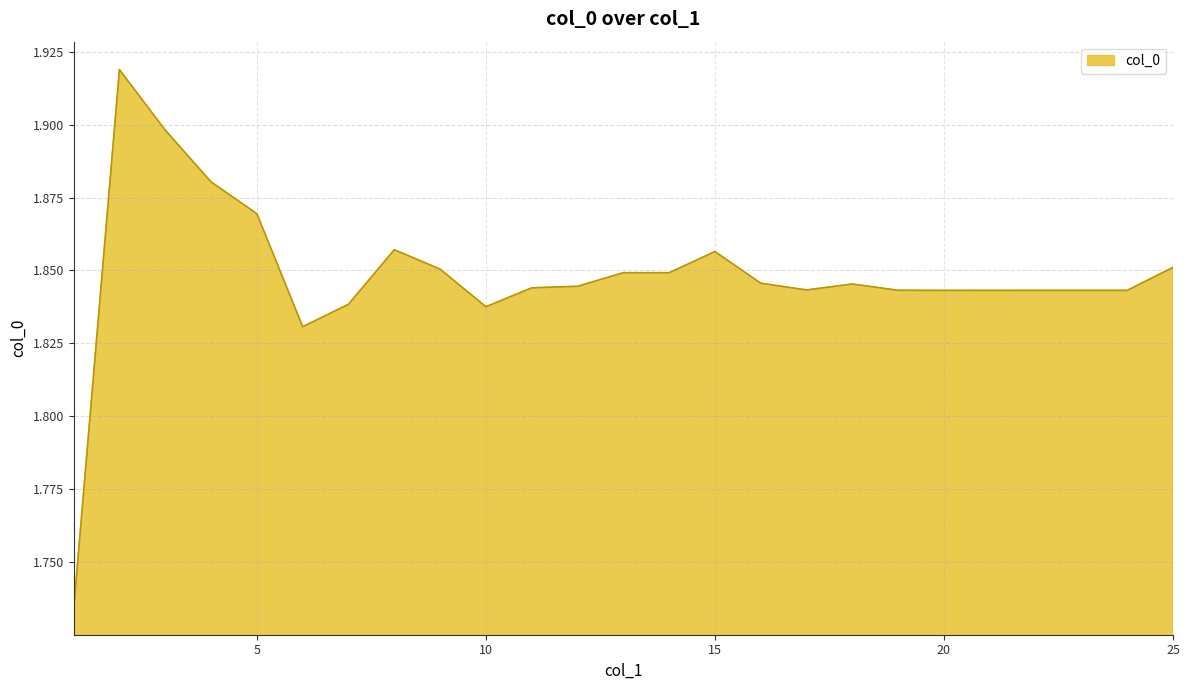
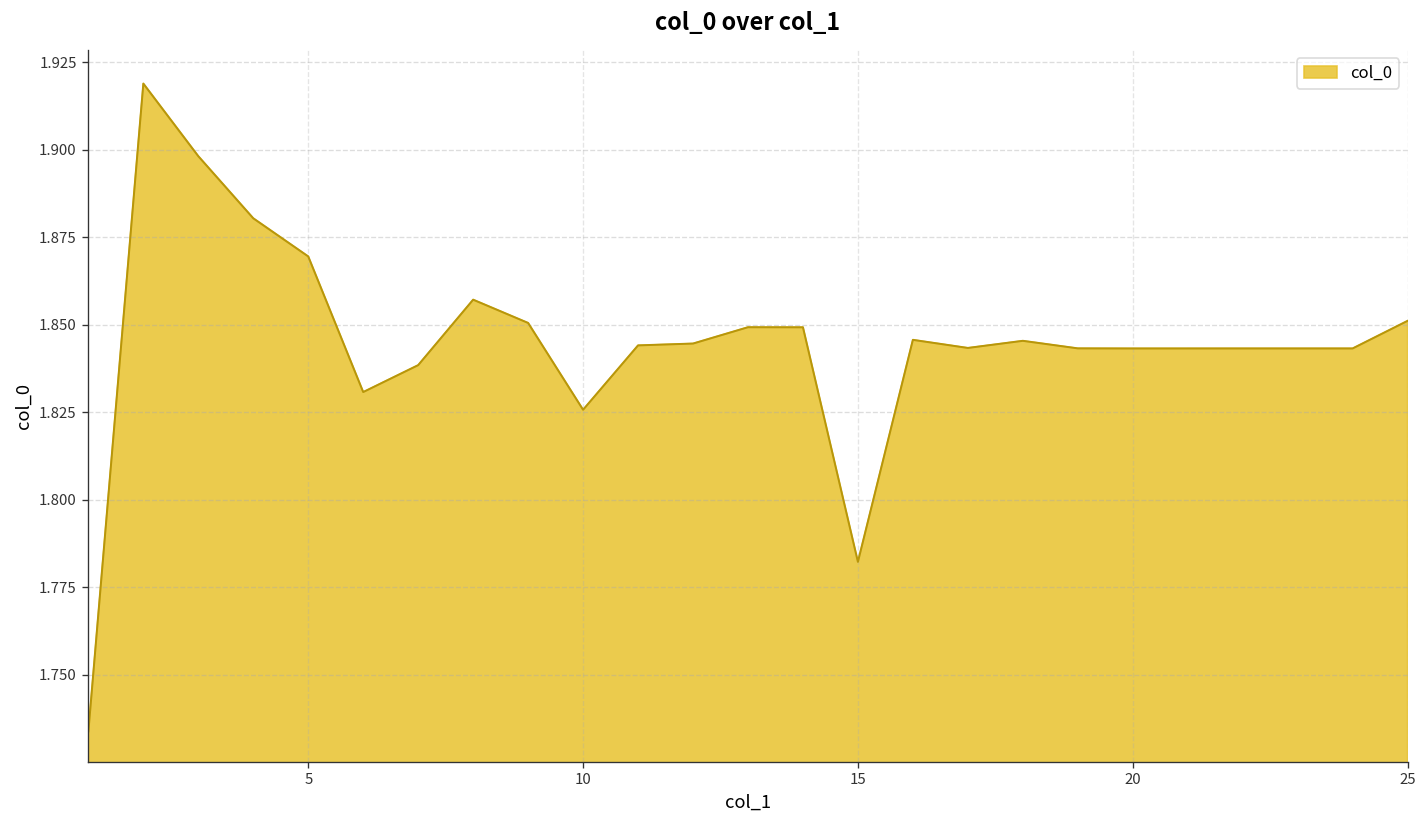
10: 1.838 -> 1.826
15: 1.856 -> 1.782
